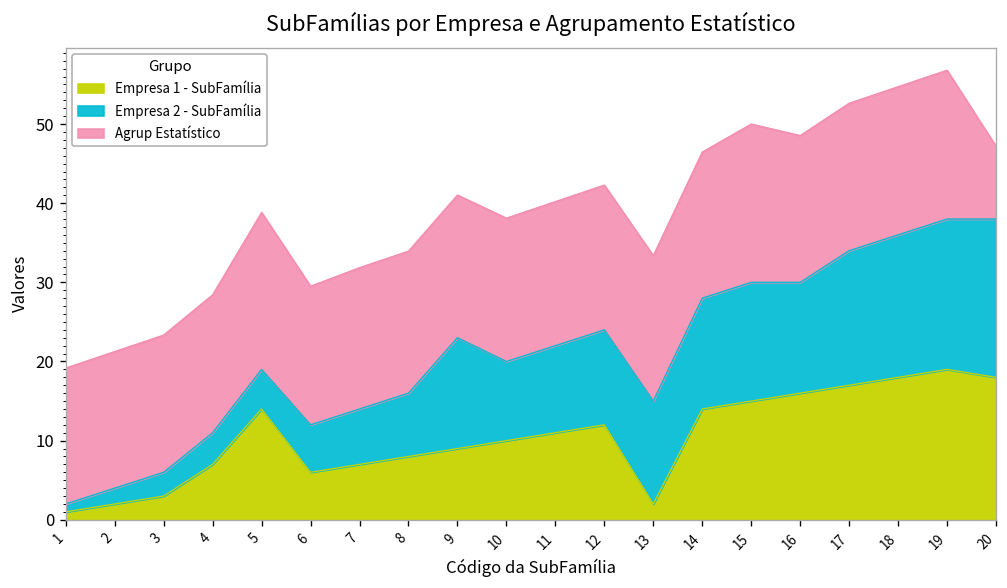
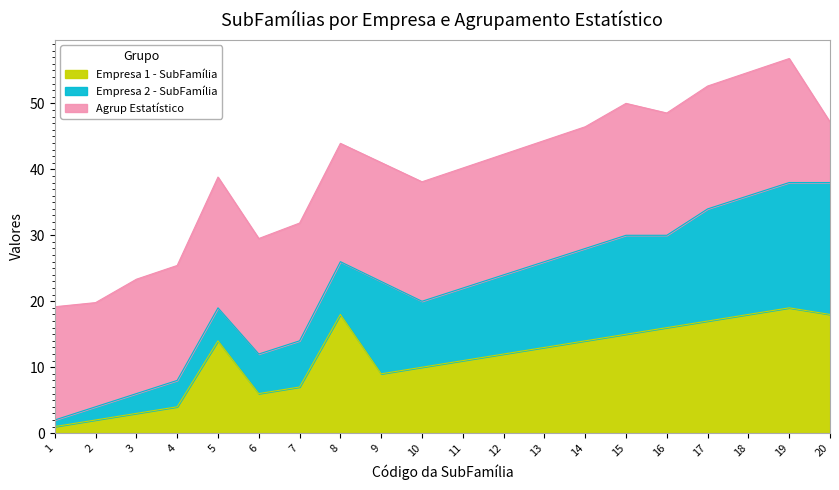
Agrup Estatístico, 2: 17 -> 16
Empresa 1 - SubFamília, 4: 7 -> 4
Empresa 1 - SubFamília, 8: 8 -> 18
Empresa 1 - SubFamília, 13: 2 -> 13
